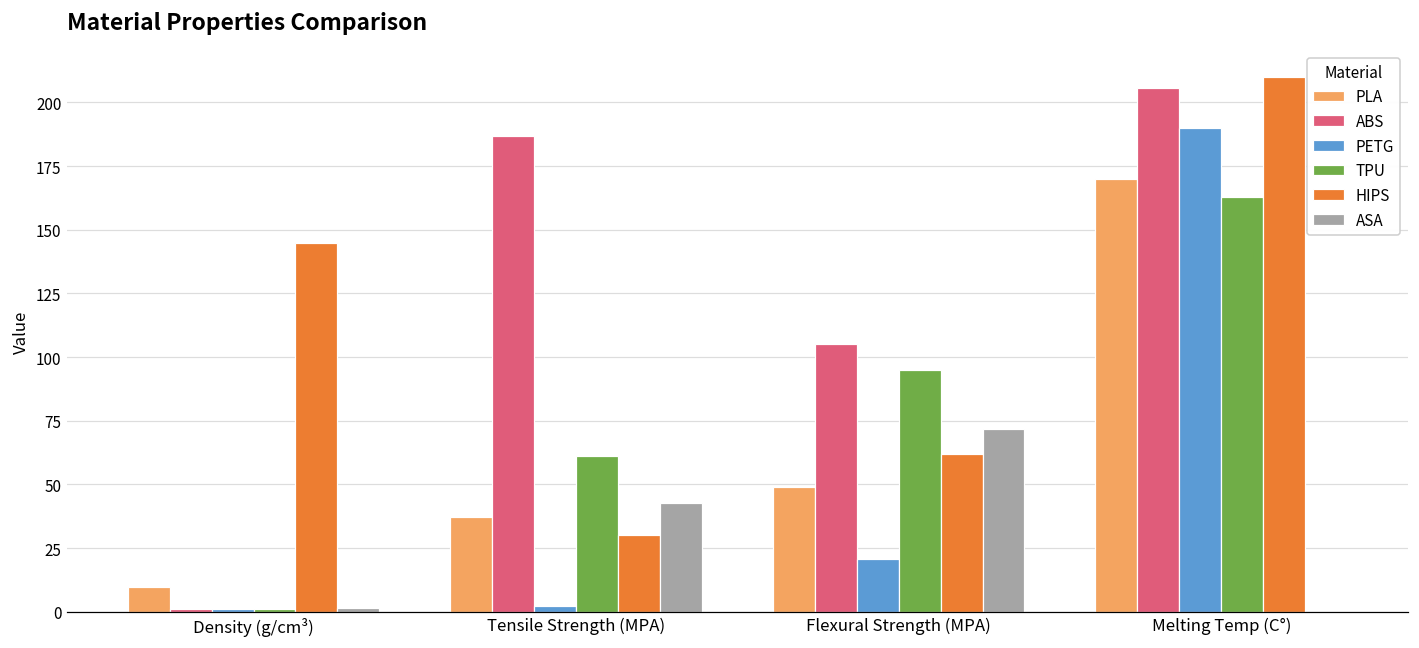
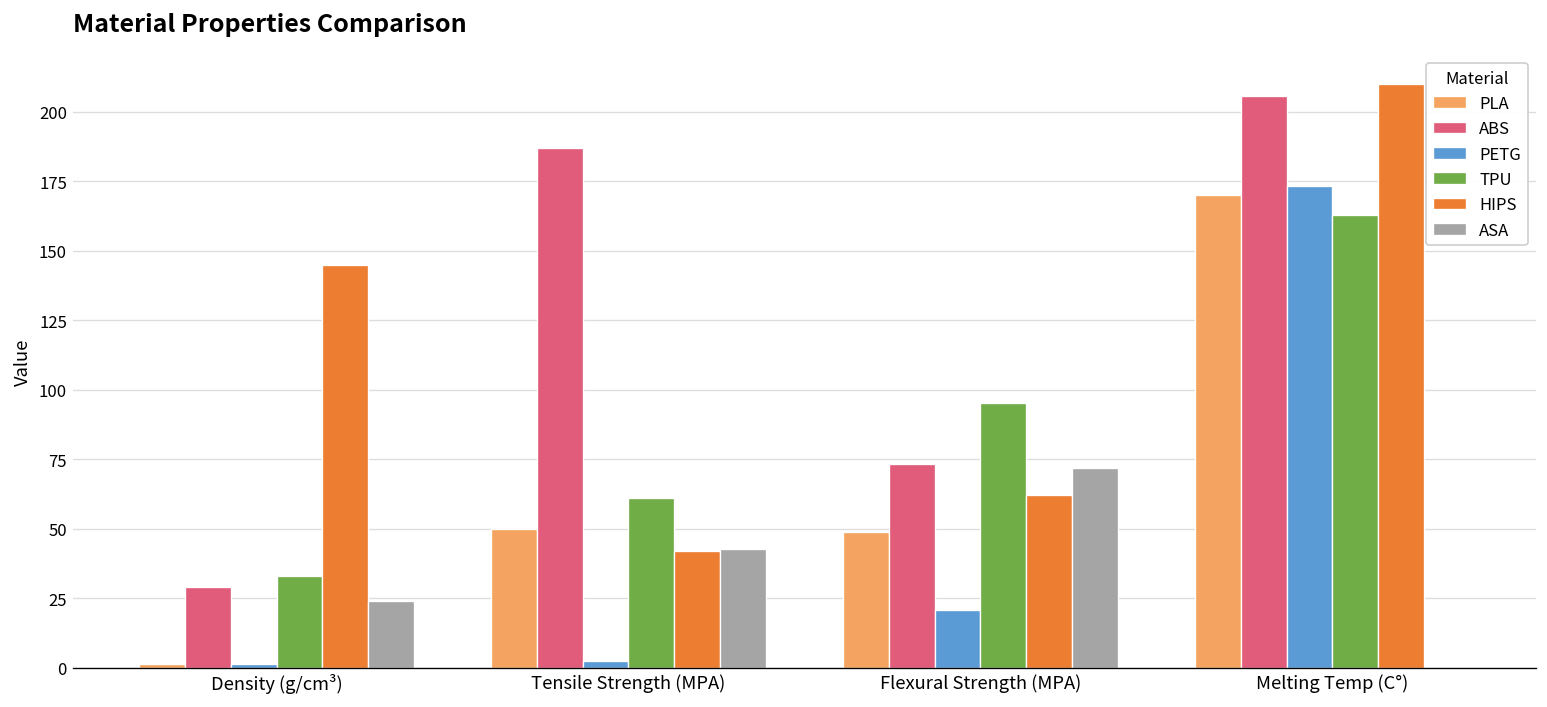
PLA, Density (g/cm³): 10 -> 1
ABS, Density (g/cm³): 1 -> 29
TPU, Density (g/cm³): 1 -> 33
ASA, Density (g/cm³): 1 -> 24
PLA, Tensile Strength (MPA): 37 -> 50
HIPS, Tensile Strength (MPA): 30 -> 42
ABS, Flexural Strength (MPA): 105 -> 73
PETG, Melting Temp (C°): 190 -> 173
